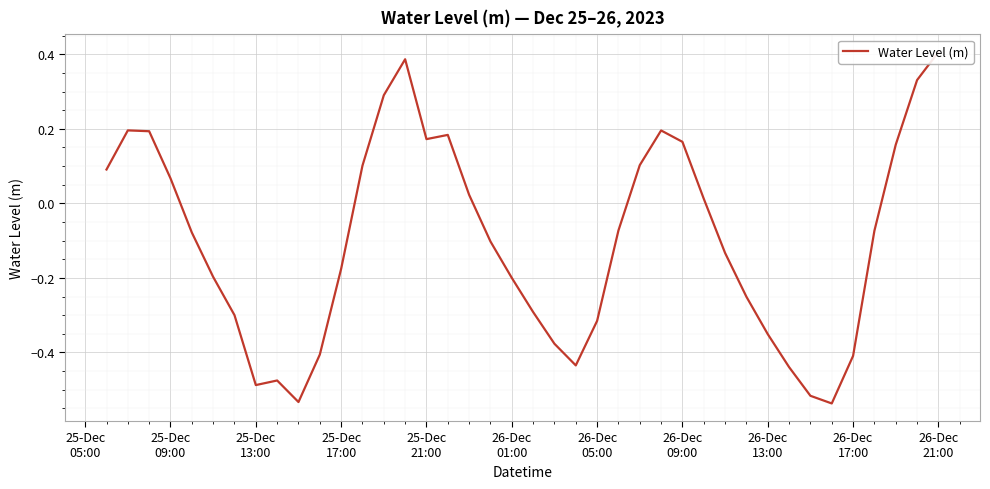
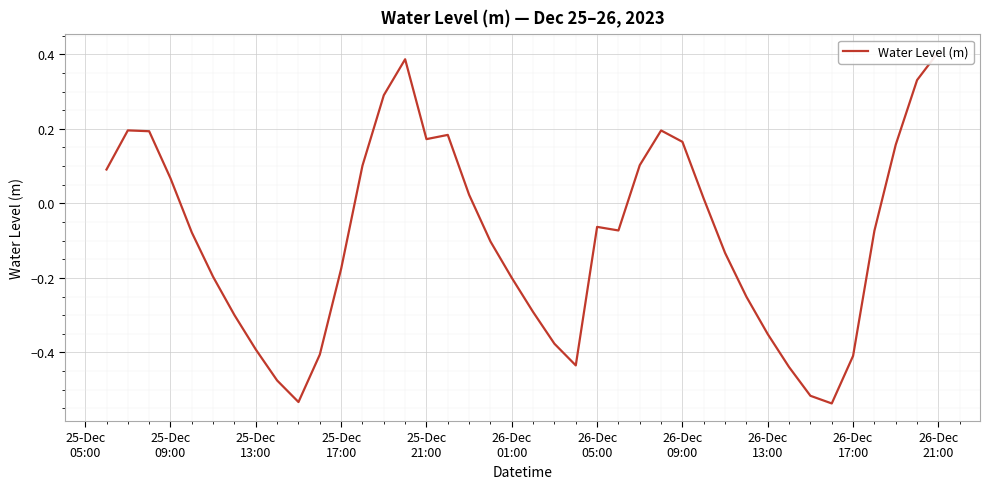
25-Dec 13:00: -0.49 -> -0.39
26-Dec 05:00: -0.32 -> -0.06
